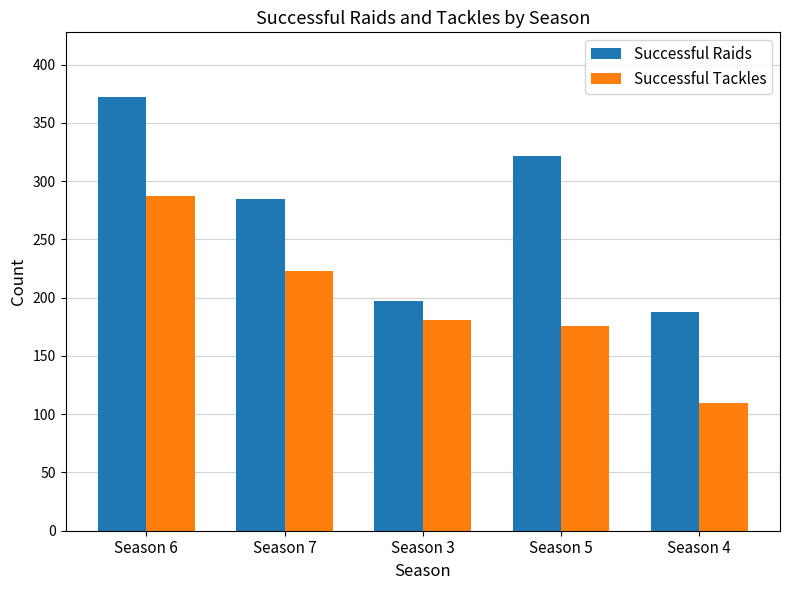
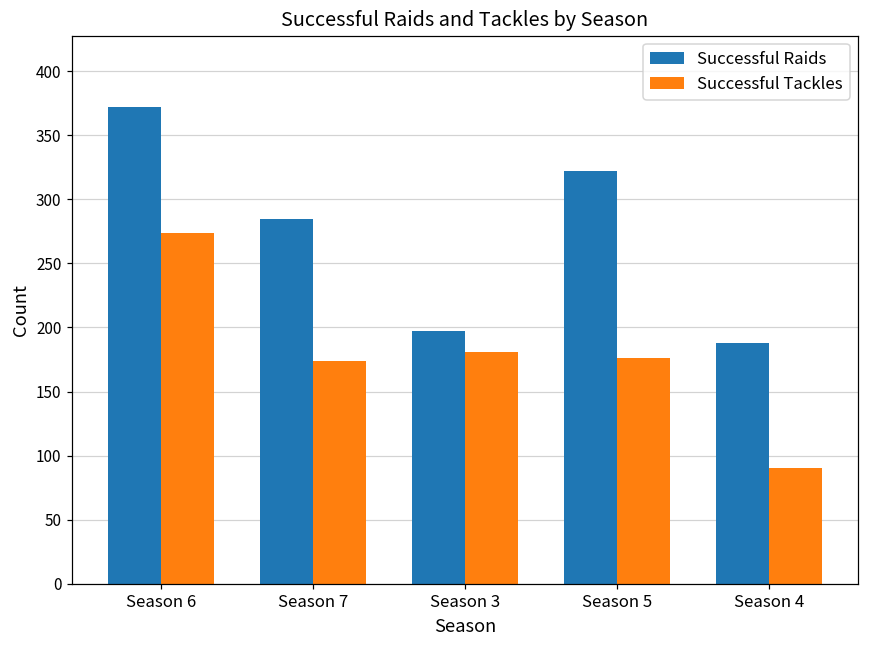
Successful Tackles, Season 6: 287 -> 274
Successful Tackles, Season 7: 223 -> 174
Successful Tackles, Season 4: 110 -> 90
